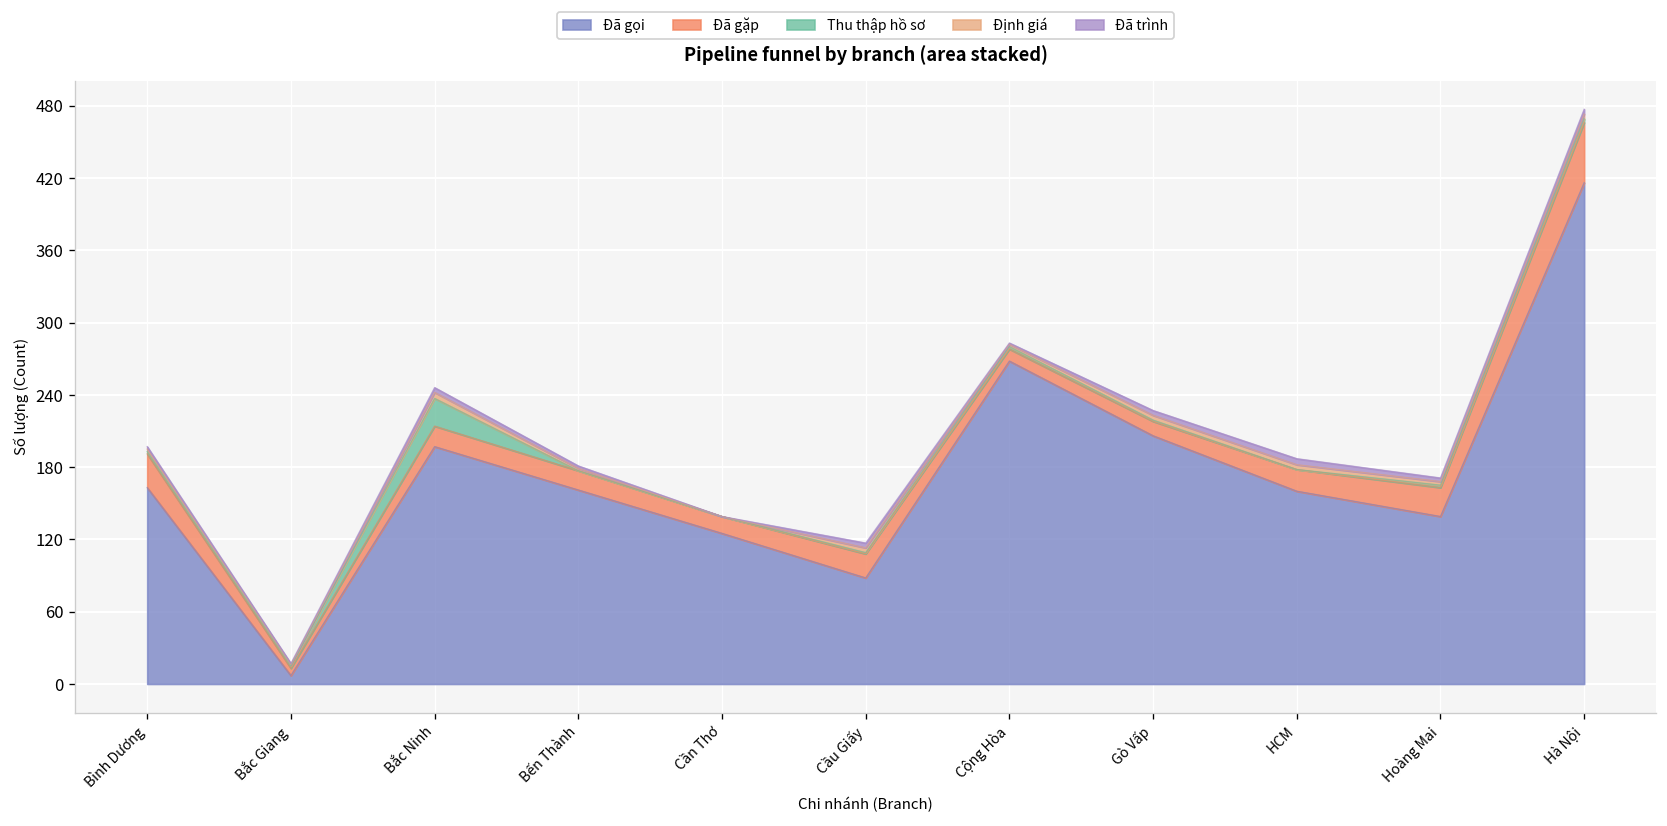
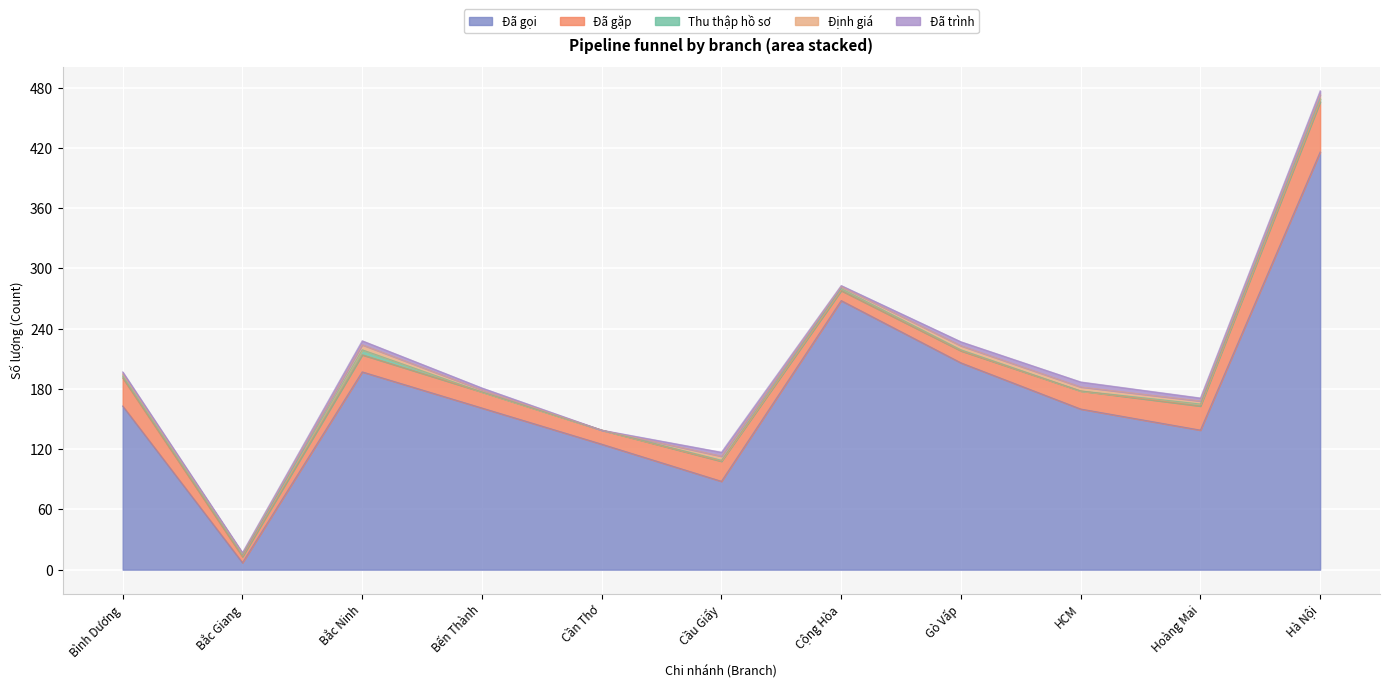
Thu thập hồ sơ, Bắc Ninh: 23 -> 5
